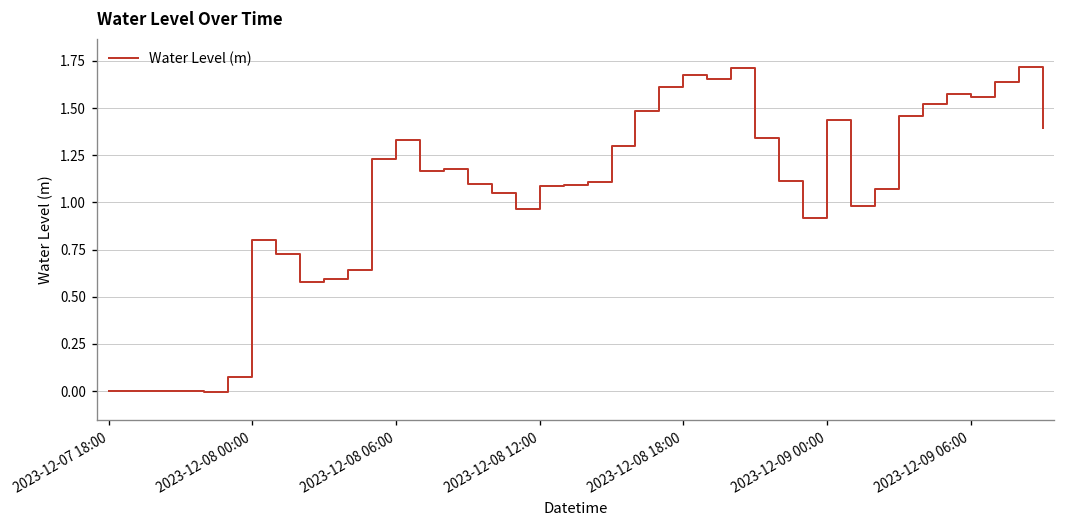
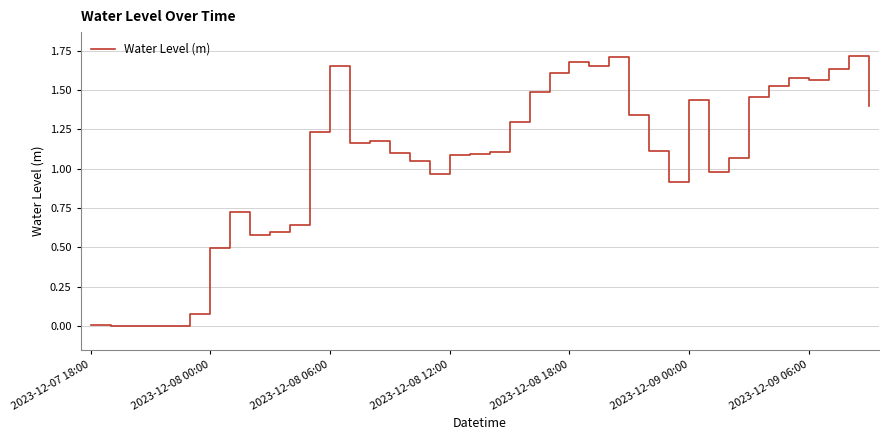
2023-12-08 00:00: 0.80 -> 0.50
2023-12-08 06:00: 1.33 -> 1.65
